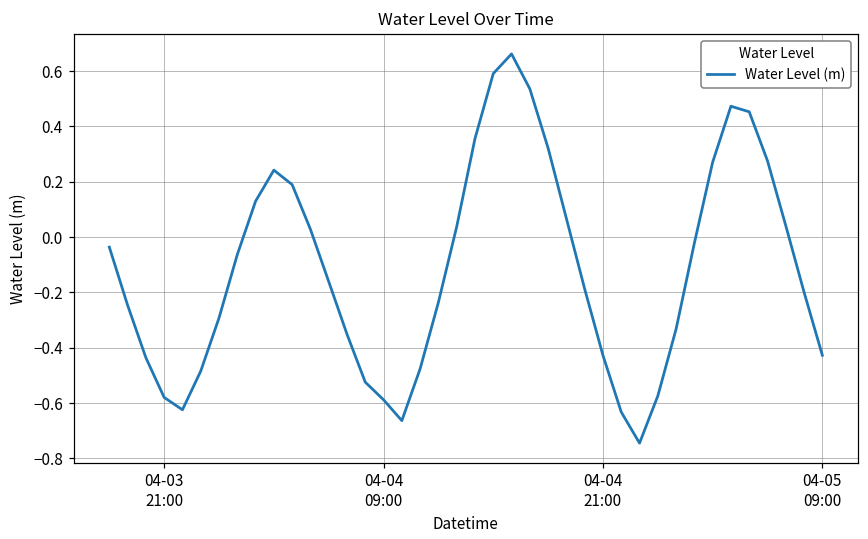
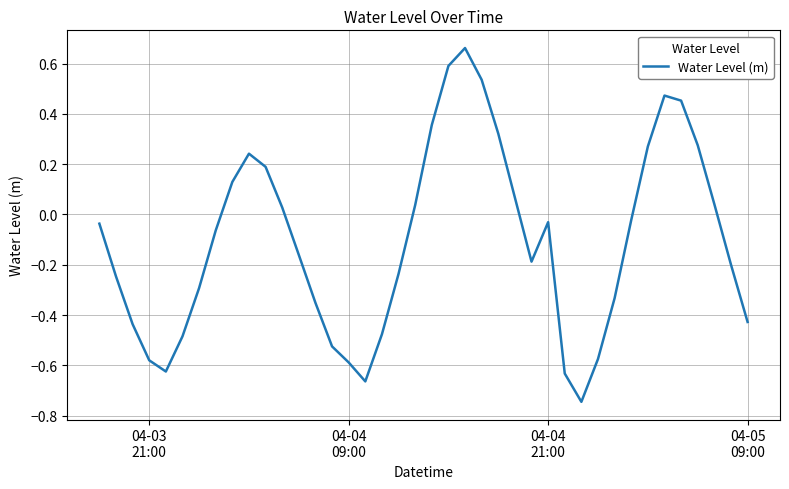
04-04 21:00: -0.43 -> -0.03
